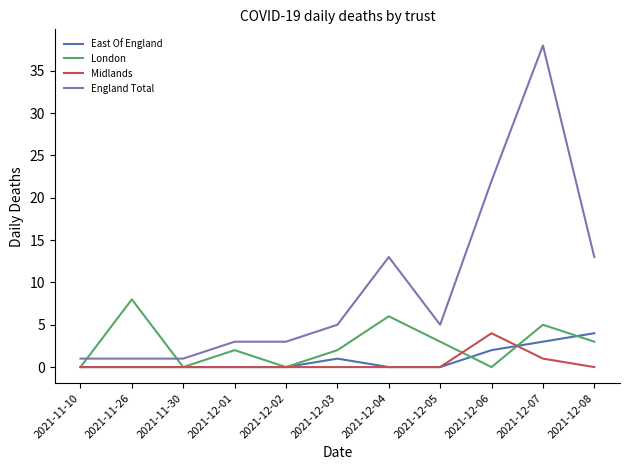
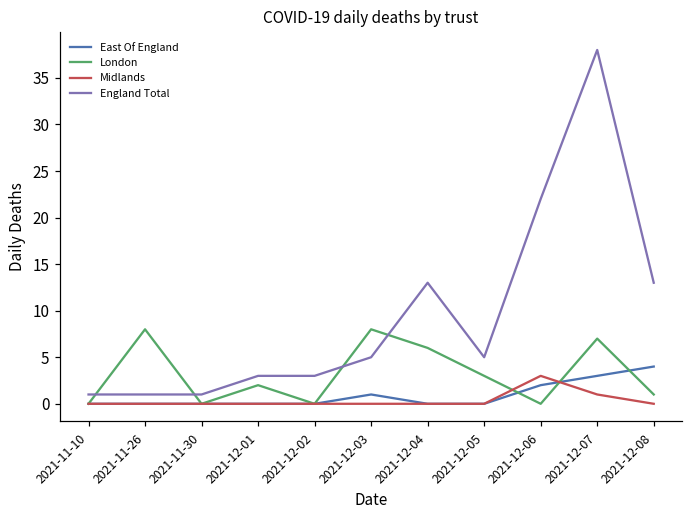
London, 2021-12-03: 2 -> 8
Midlands, 2021-12-06: 4 -> 3
London, 2021-12-07: 5 -> 7
London, 2021-12-08: 3 -> 1
